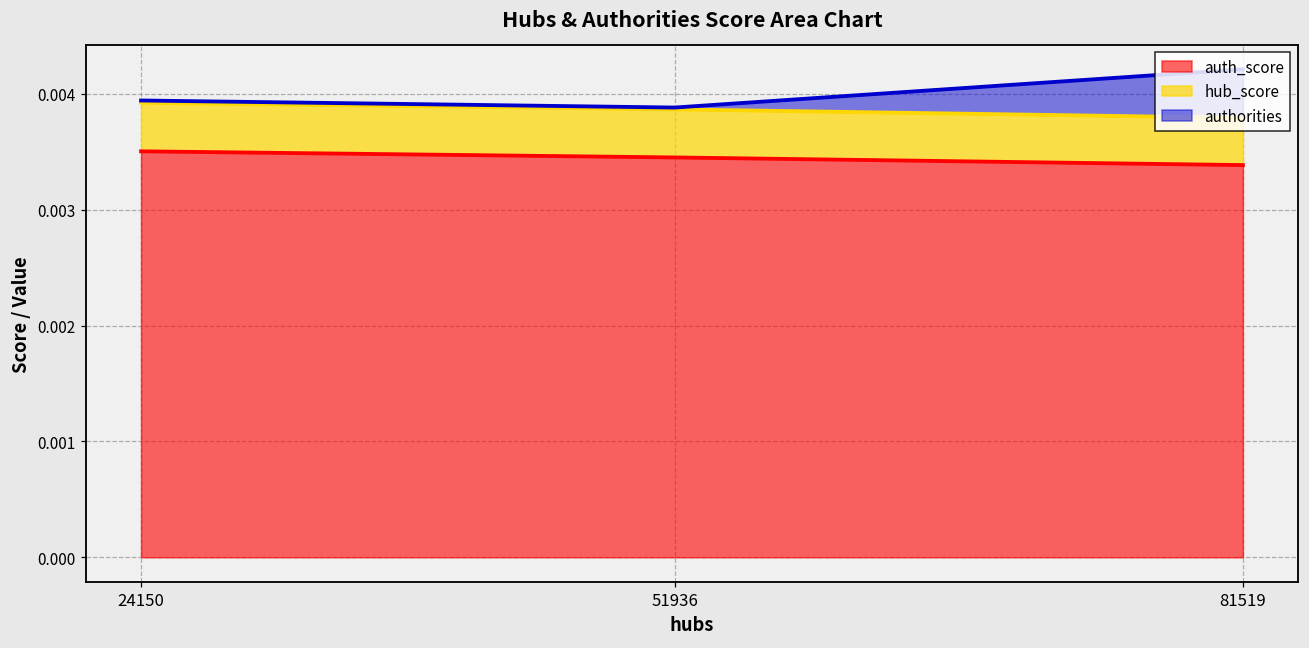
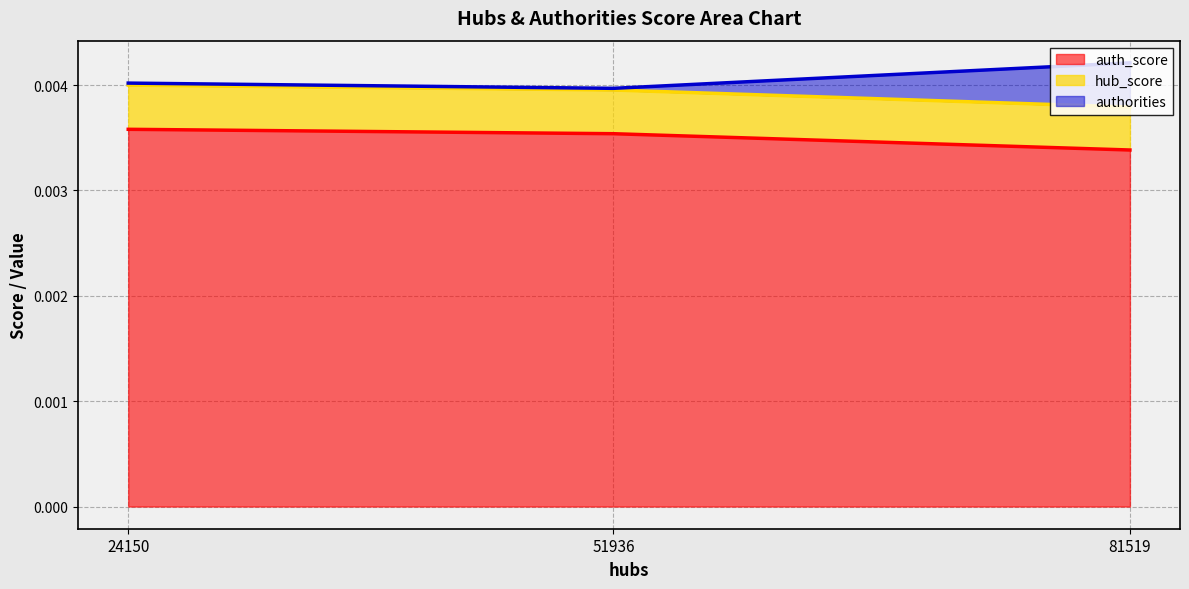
auth_score, 24150: 0.00350 -> 0.00358
auth_score, 51936: 0.00345 -> 0.00354
